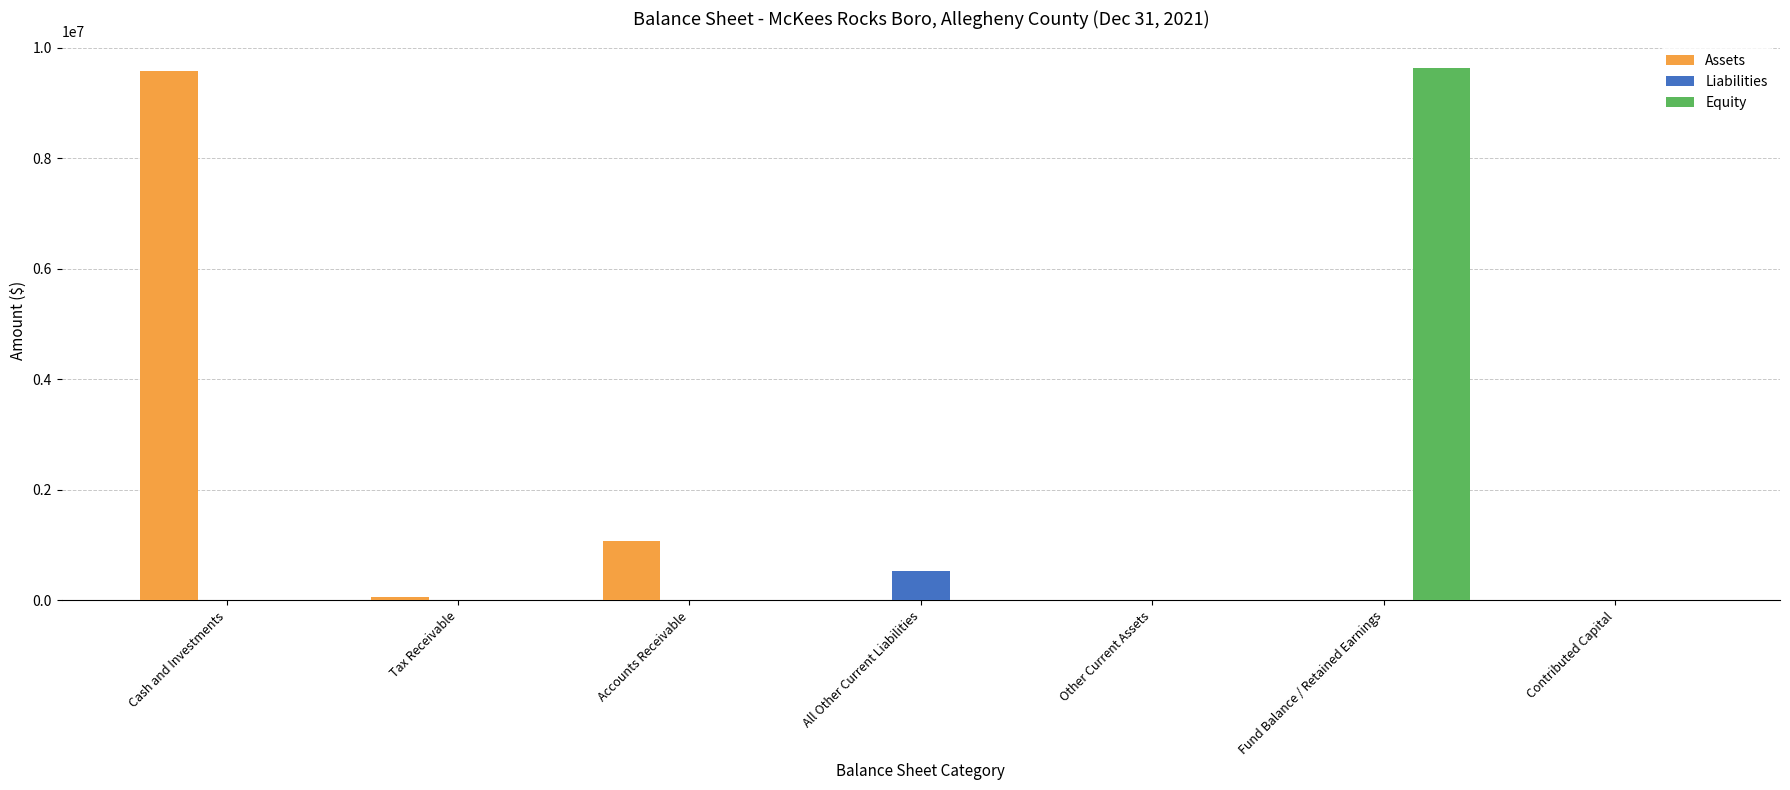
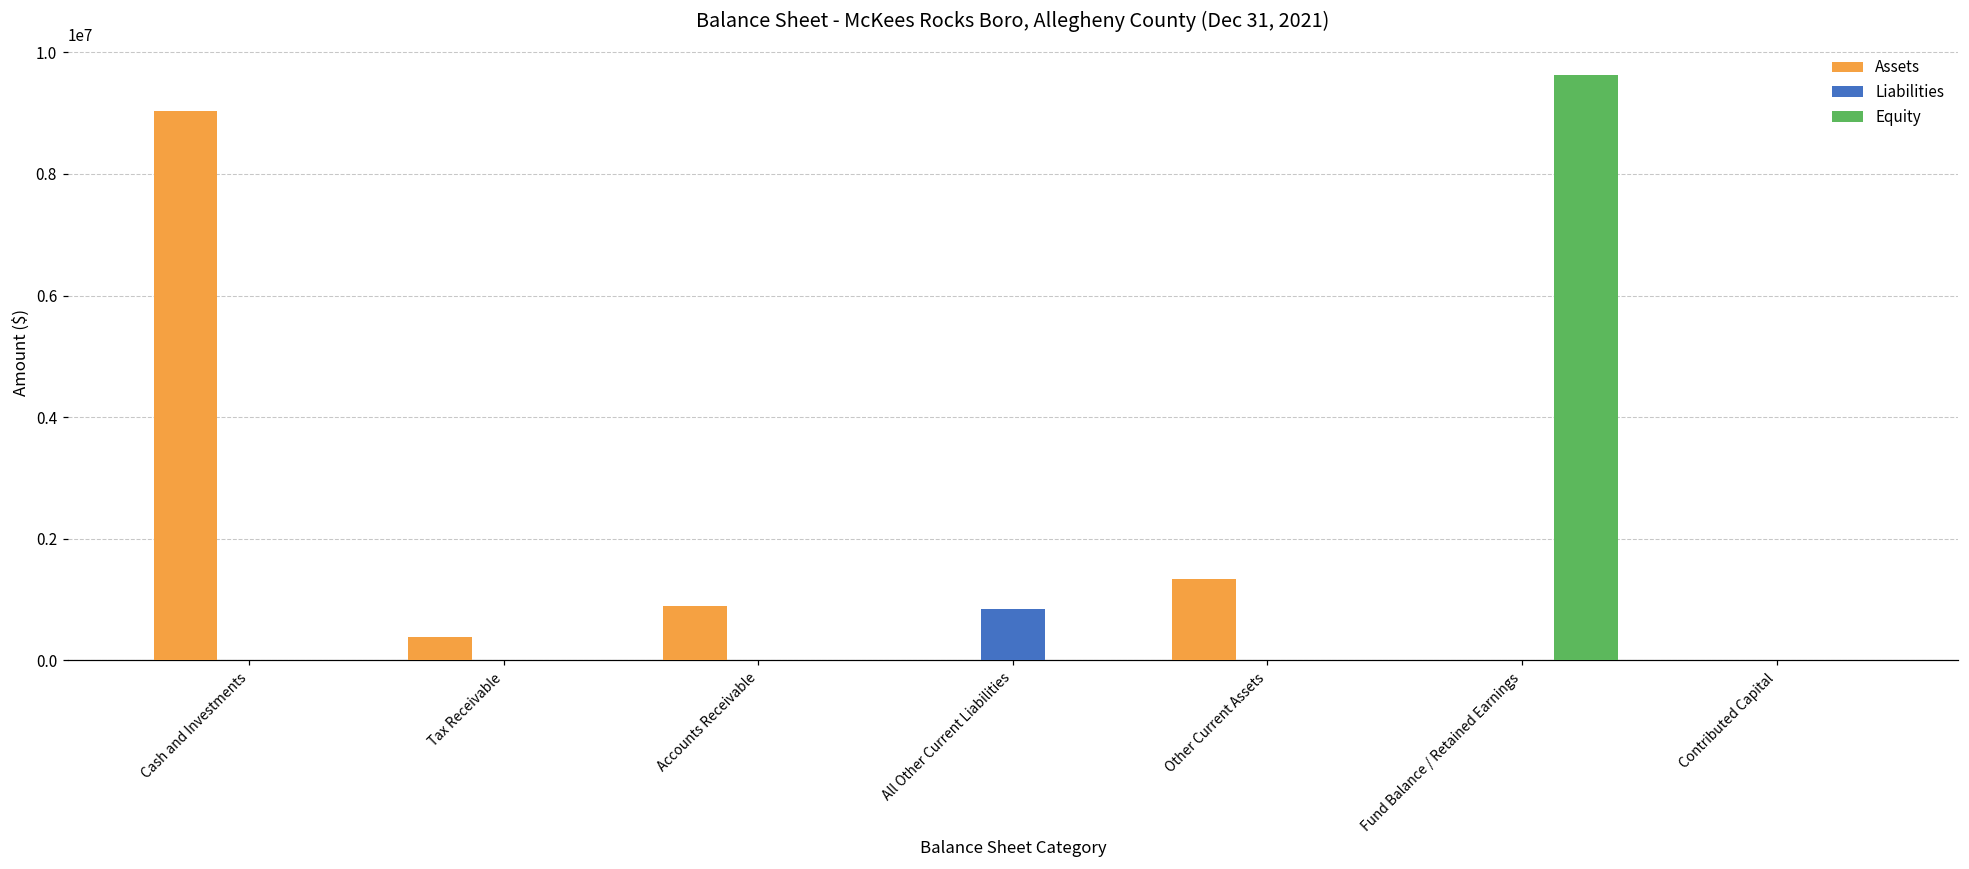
Assets, Cash and Investments: 9600000 -> 9000000
Assets, Tax Receivable: 100000 -> 400000
Assets, Accounts Receivable: 1100000 -> 900000
Liabilities, All Other Current Liabilities: 500000 -> 800000
Assets, Other Current Assets: 0 -> 1300000
